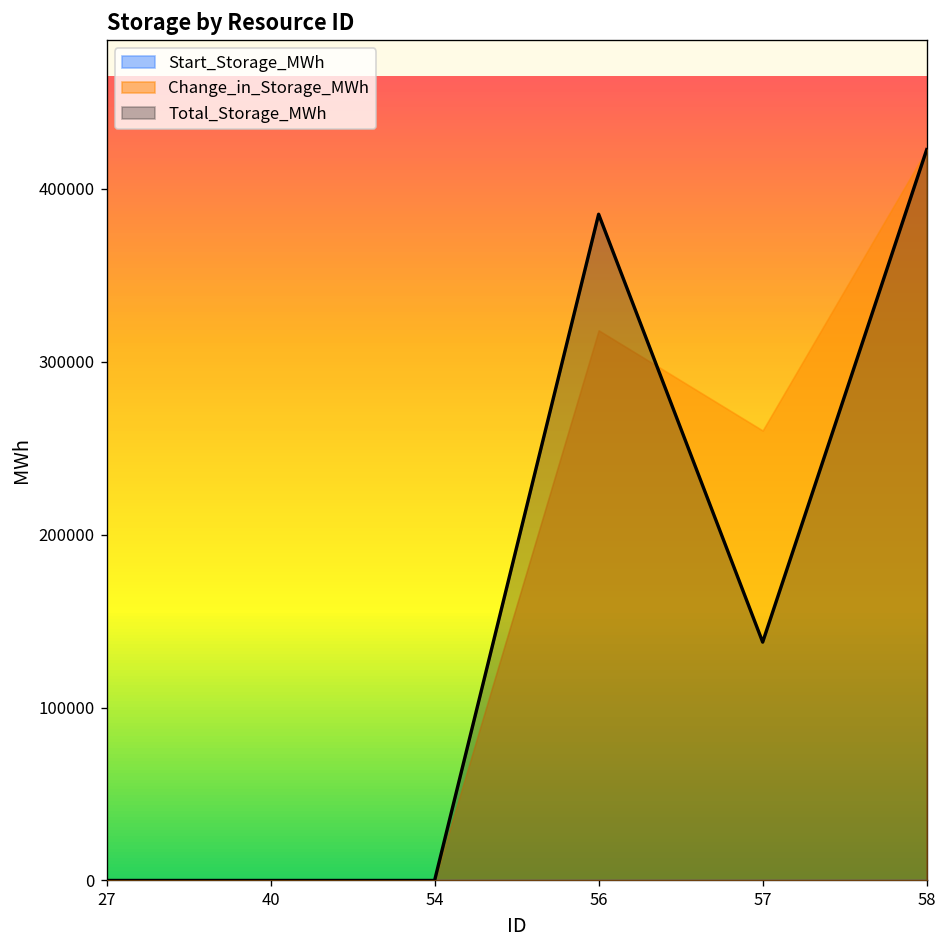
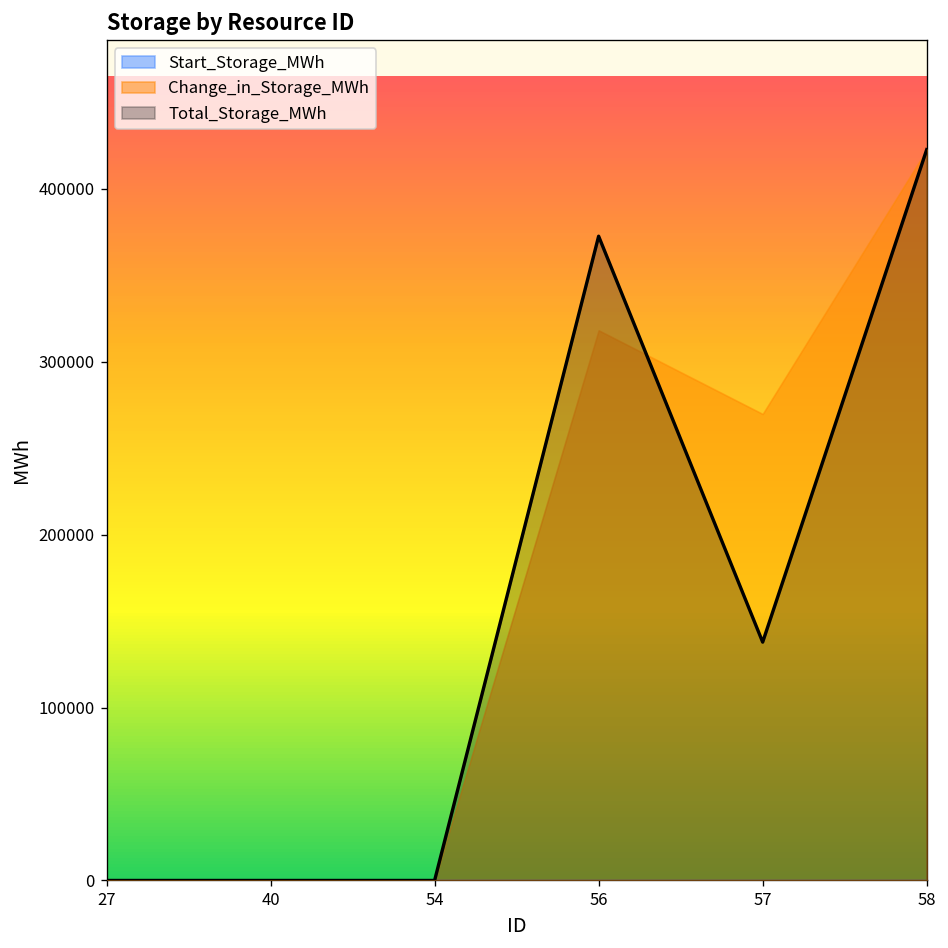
Total_Storage_MWh, 56: 385000 -> 373000
Change_in_Storage_MWh, 57: 260000 -> 270000
